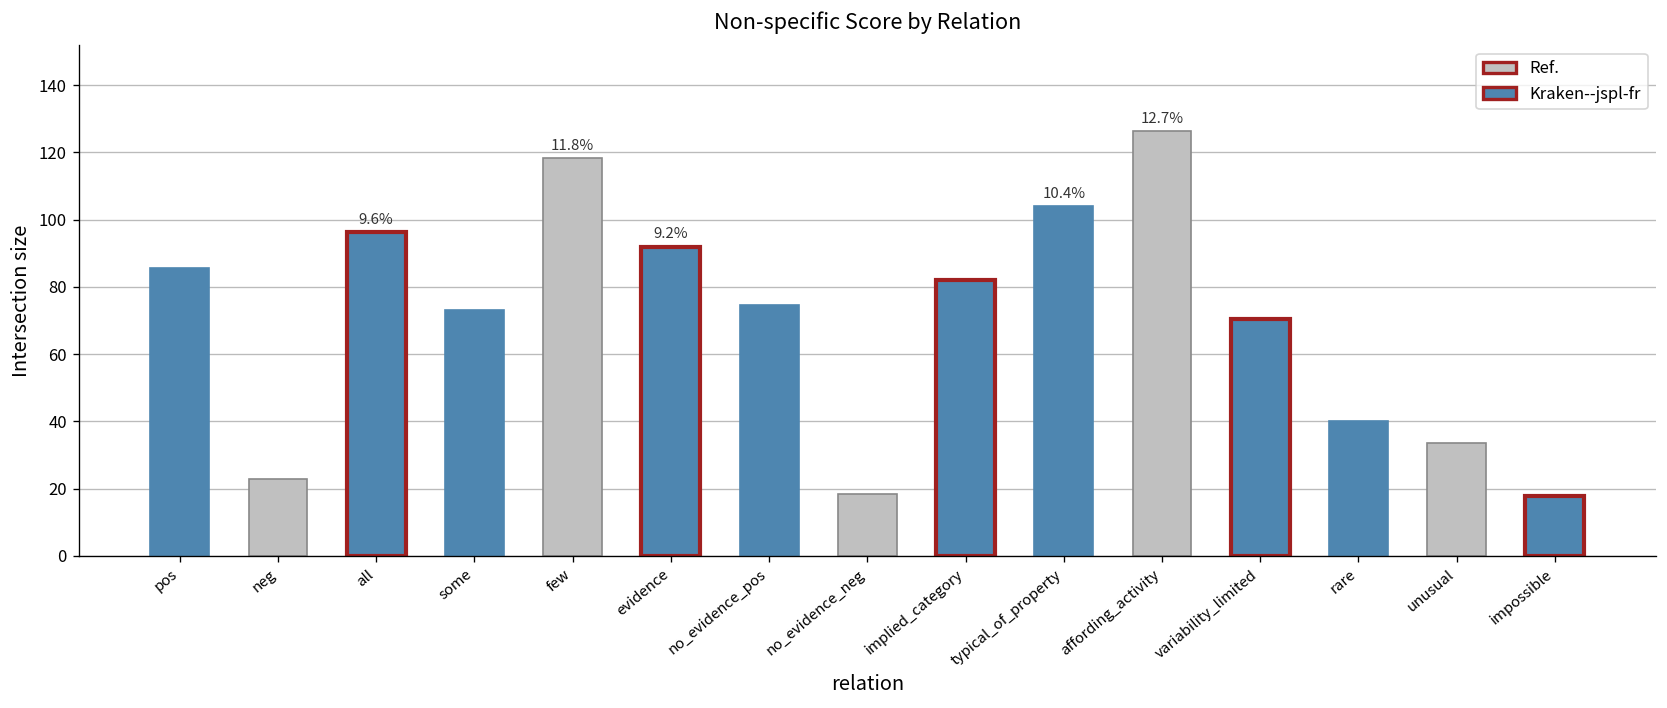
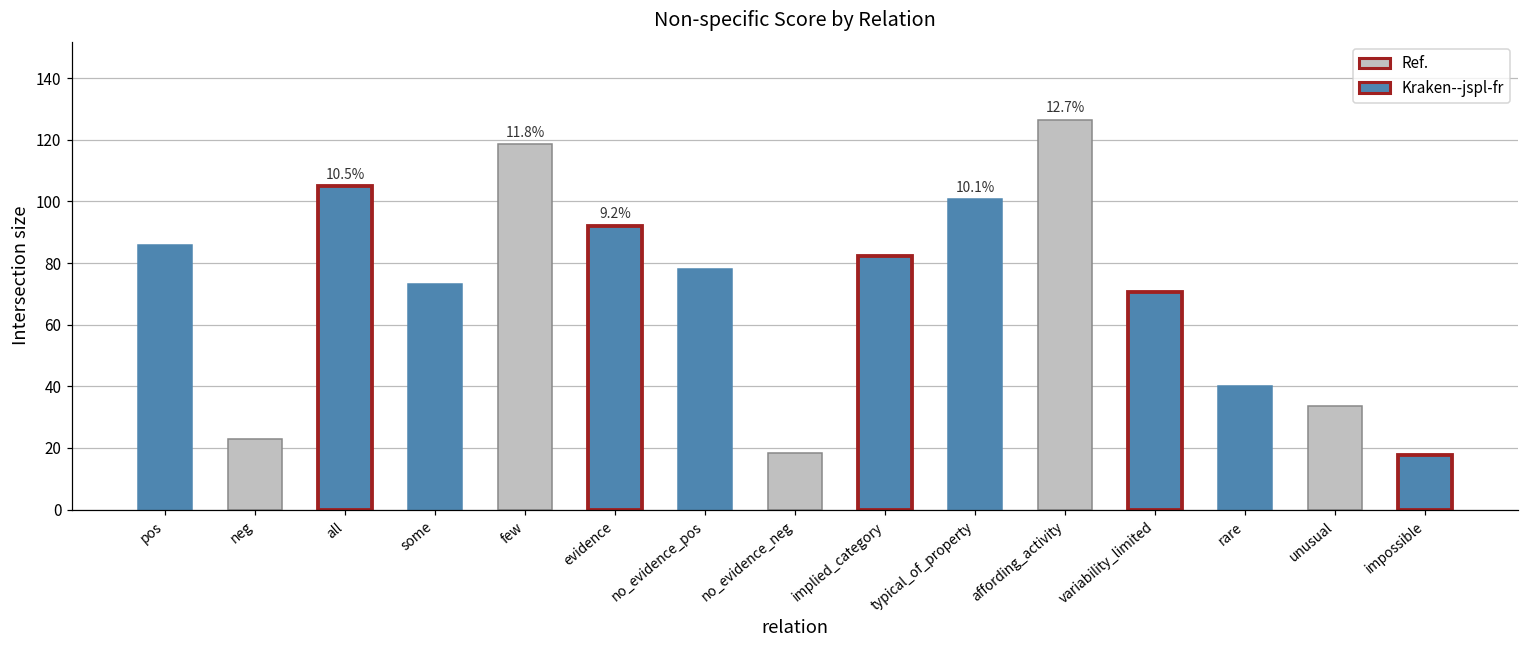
all: 9.6% -> 10.5%
no_evidence_pos: 75 -> 78
typical_of_property: 10.4% -> 10.1%
